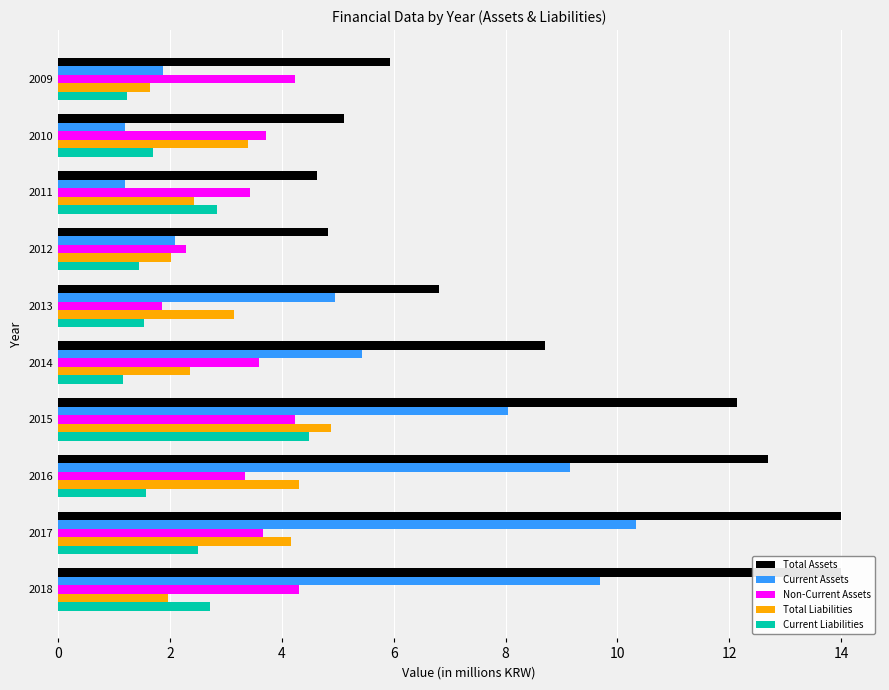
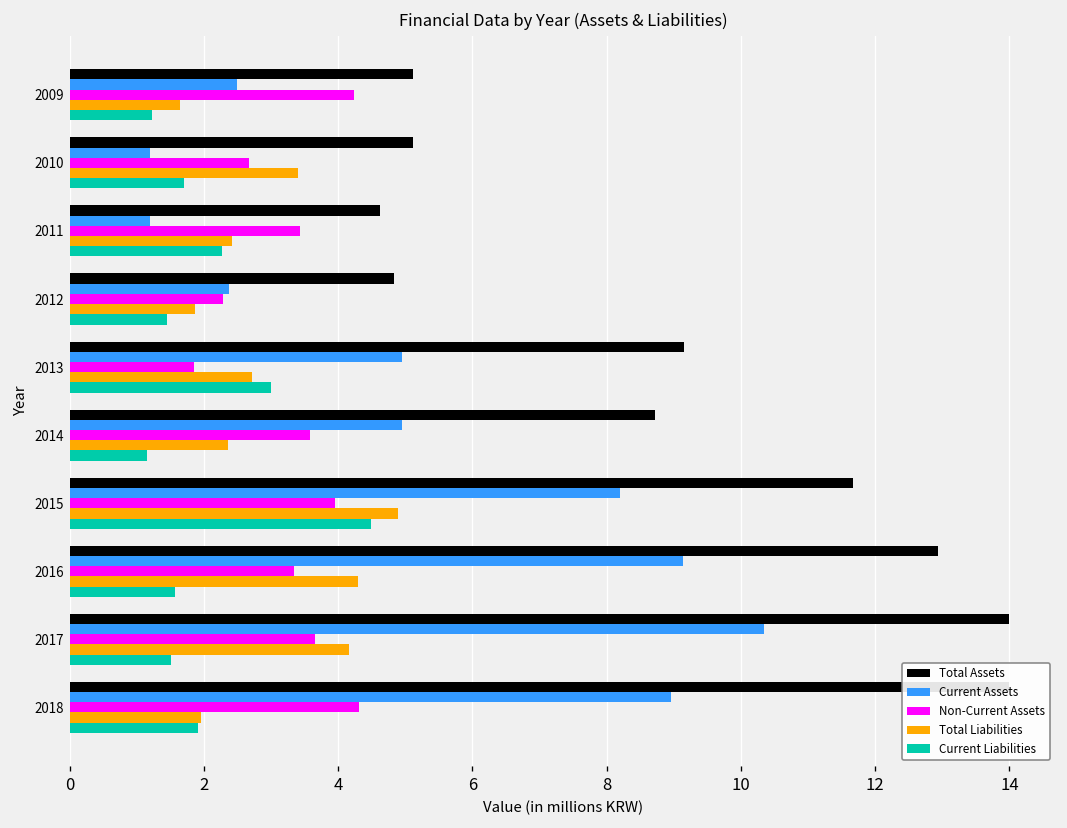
Total Assets, 2009: 5.9 -> 5.1
Current Assets, 2009: 1.9 -> 2.5
Non-Current Assets, 2010: 3.7 -> 2.7
Current Liabilities, 2011: 2.8 -> 2.3
Current Assets, 2012: 2.1 -> 2.4
Total Liabilities, 2012: 2.0 -> 1.9
Total Assets, 2013: 6.8 -> 9.1
Total Liabilities, 2013: 3.1 -> 2.7
Current Liabilities, 2013: 1.5 -> 3.0
Current Assets, 2014: 5.4 -> 5.0
Total Assets, 2015: 12.1 -> 11.7
Current Assets, 2015: 8.0 -> 8.2
Non-Current Assets, 2015: 4.2 -> 3.9
Total Assets, 2016: 12.7 -> 12.9
Current Liabilities, 2017: 2.5 -> 1.5
Current Assets, 2018: 9.7 -> 9.0
Current Liabilities, 2018: 2.7 -> 1.9
